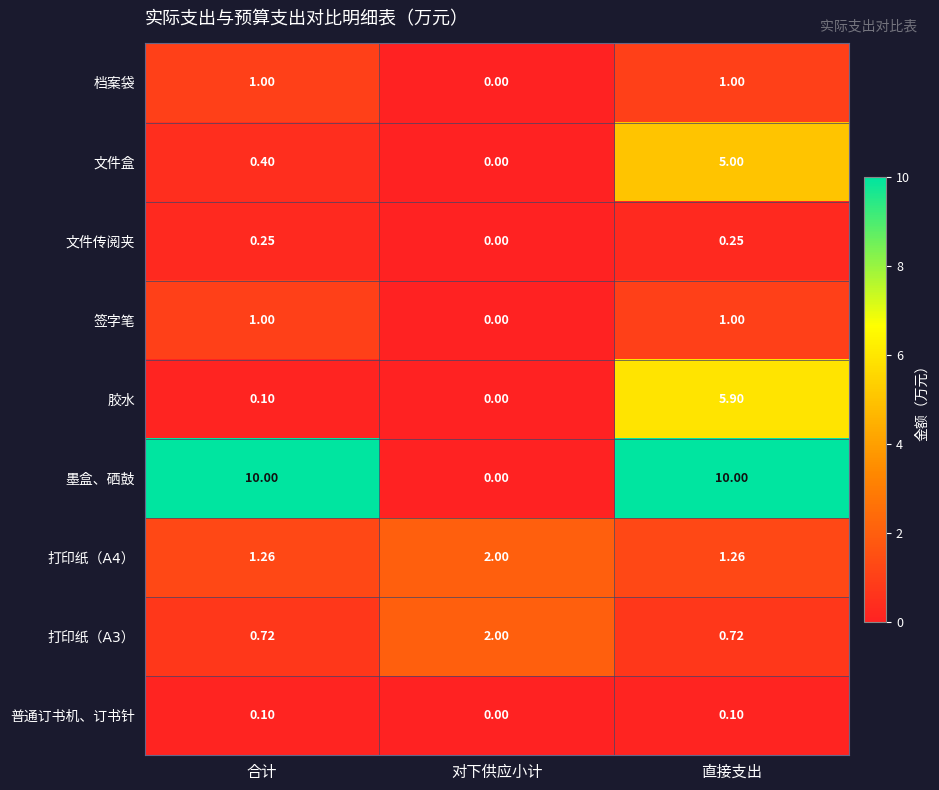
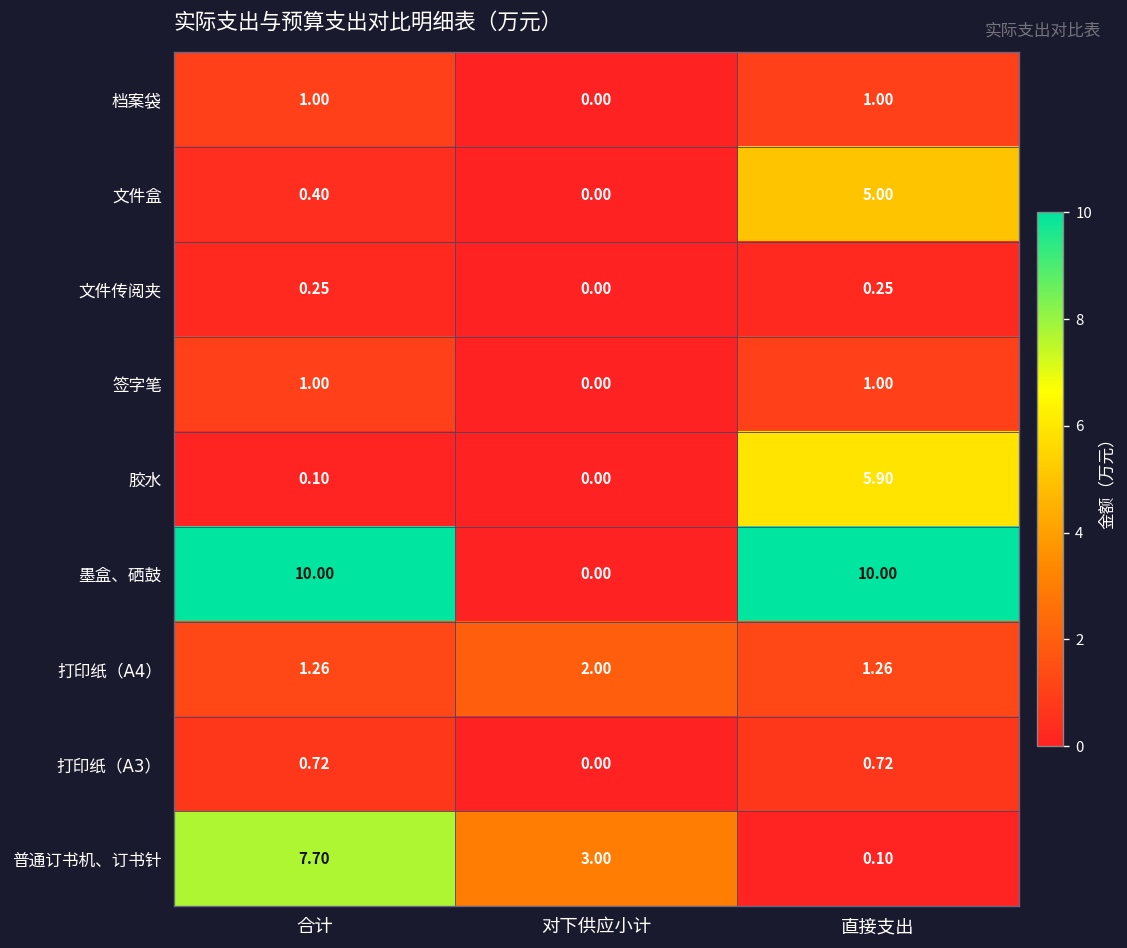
打印纸（A3）, 对下供应小计: 2.00 -> 0.00
普通订书机、订书针, 合计: 0.10 -> 7.70
普通订书机、订书针, 对下供应小计: 0.00 -> 3.00
